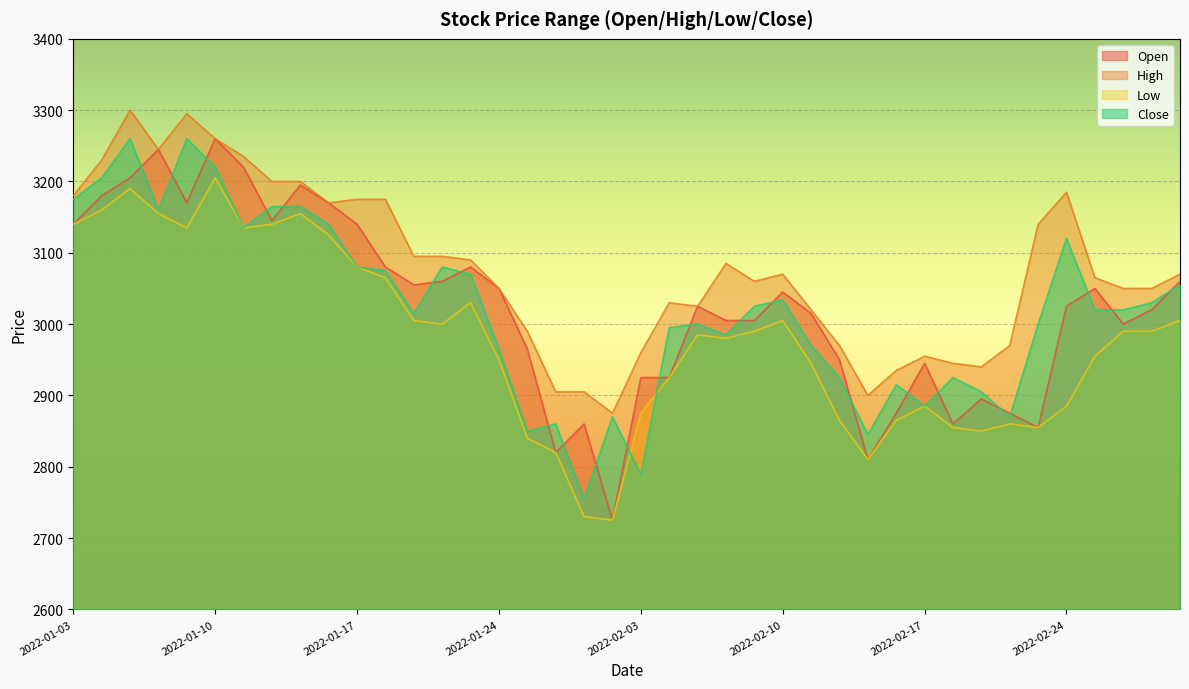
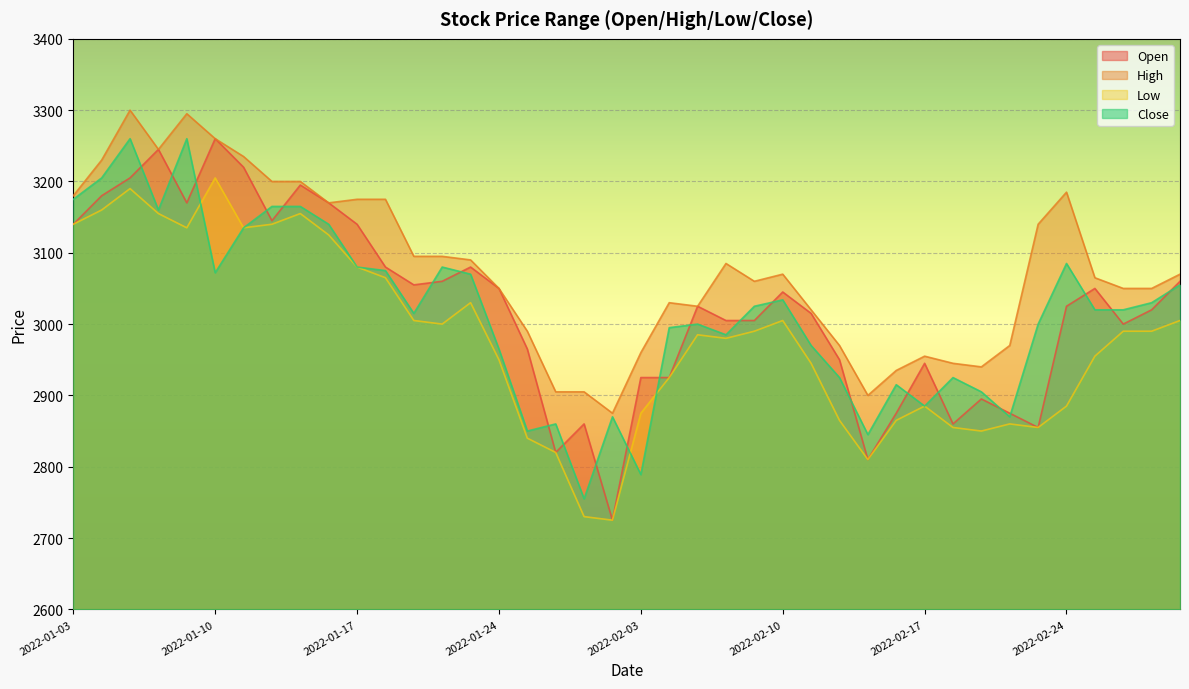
Close, 2022-01-10: 3220 -> 3070
Close, 2022-02-24: 3120 -> 3090
